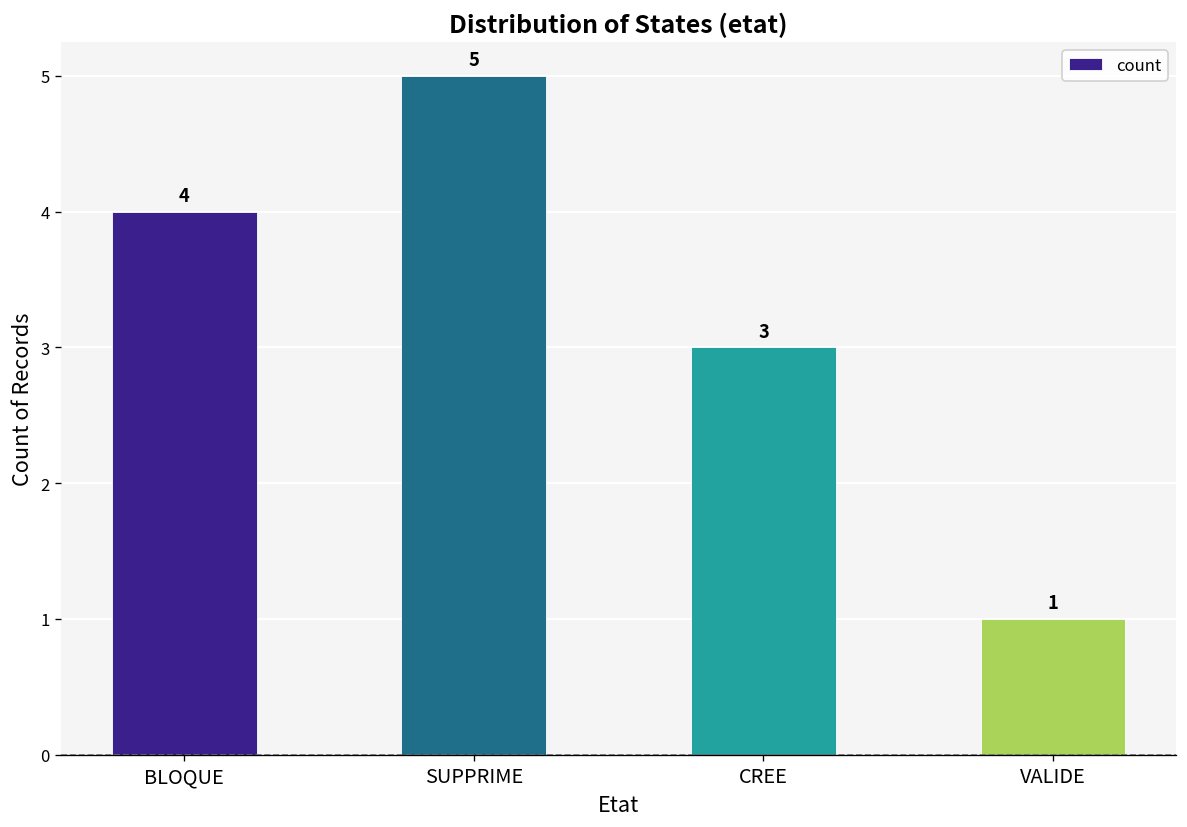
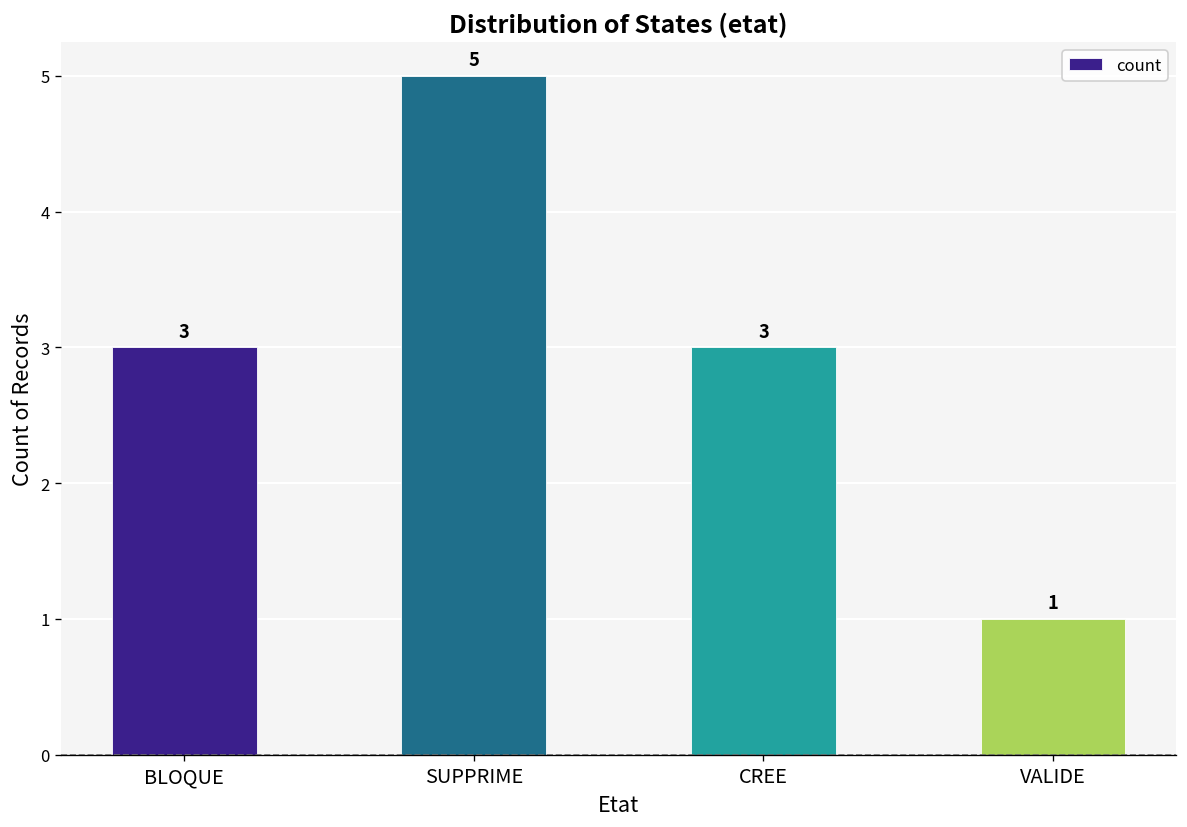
BLOQUE: 4 -> 3
